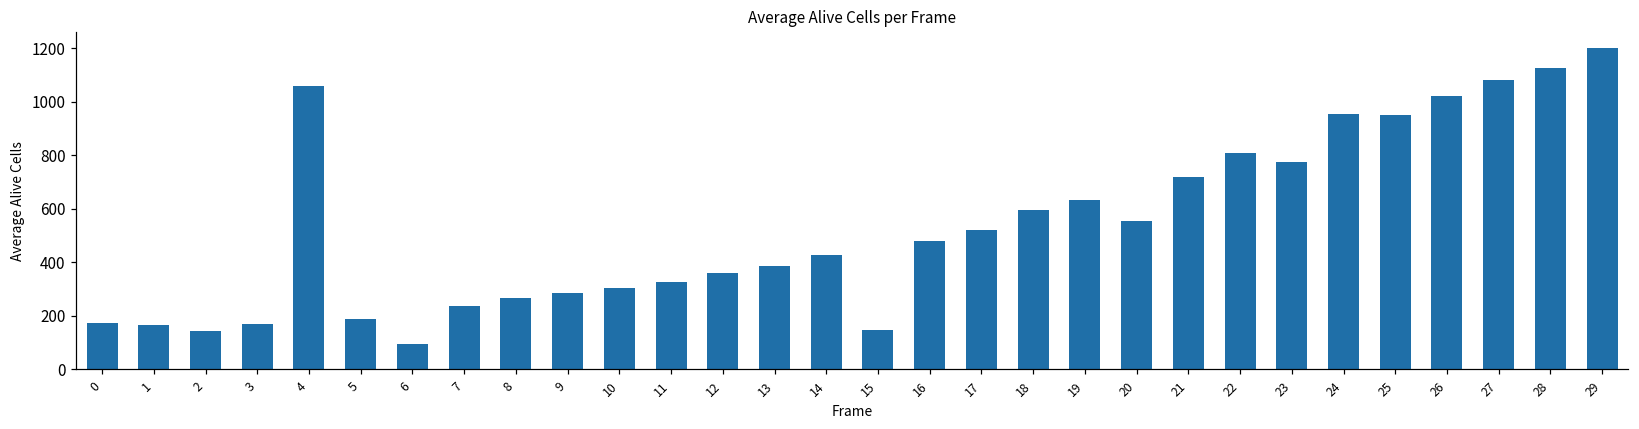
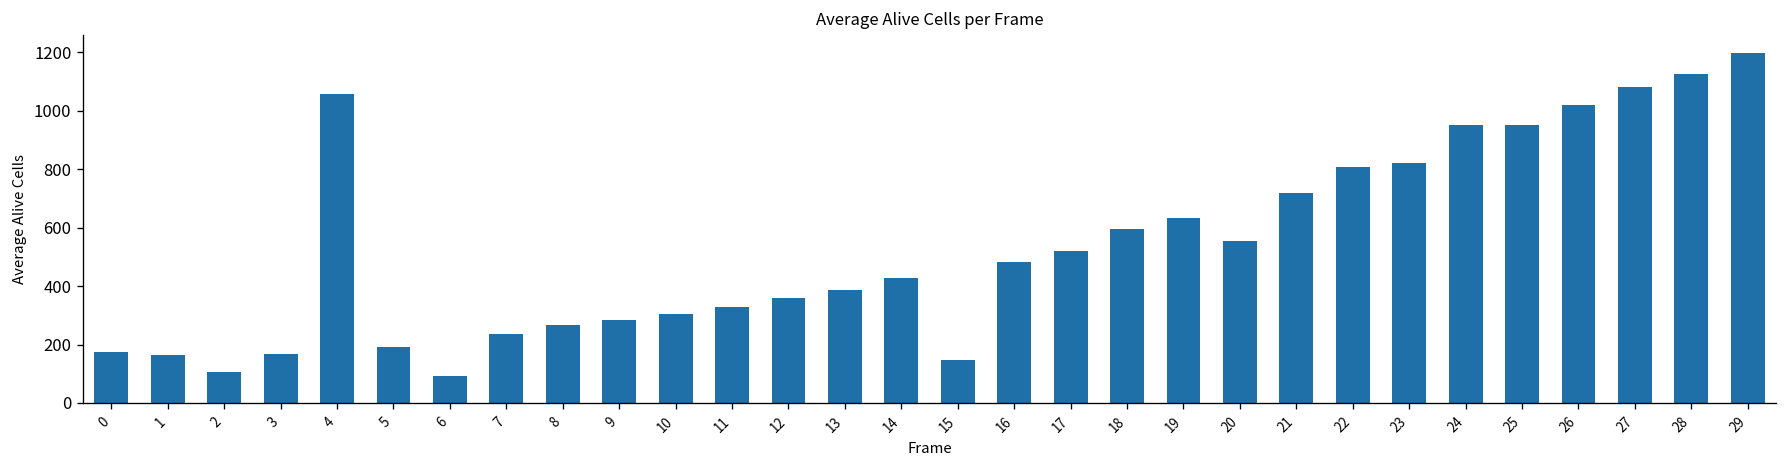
2: 150 -> 110
23: 770 -> 820
